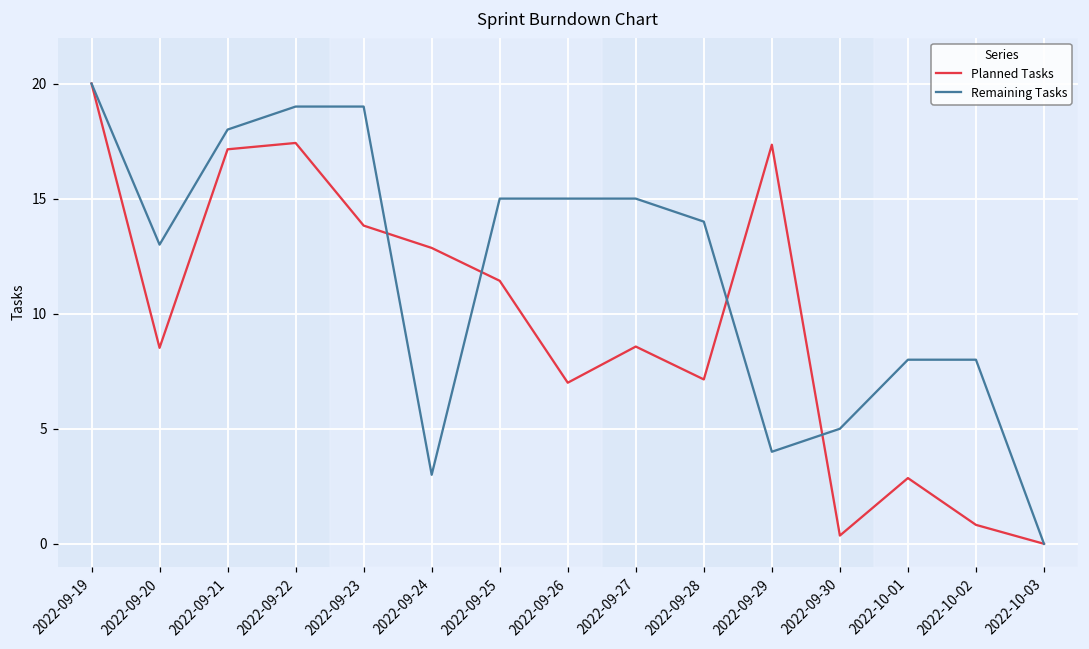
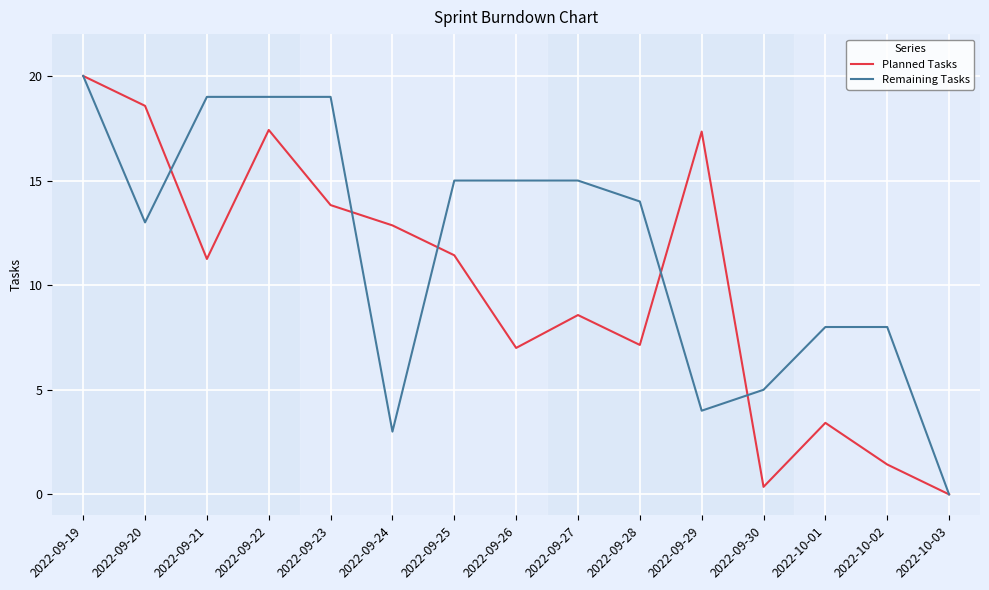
Planned Tasks, 2022-09-20: 8.5 -> 18.6
Planned Tasks, 2022-09-21: 17.1 -> 11.3
Remaining Tasks, 2022-09-21: 18 -> 19
Planned Tasks, 2022-10-01: 2.9 -> 3.4
Planned Tasks, 2022-10-02: 0.8 -> 1.4
